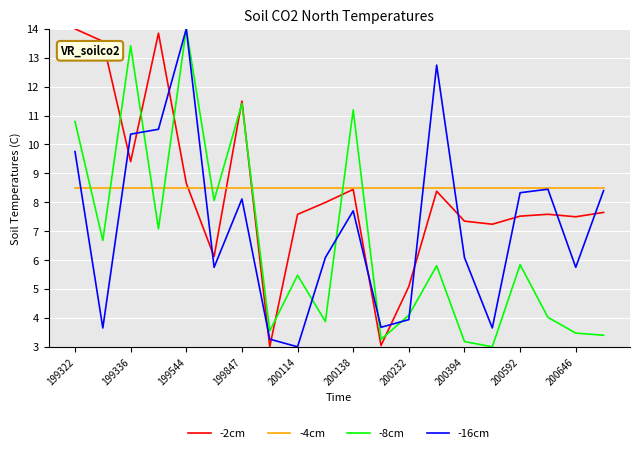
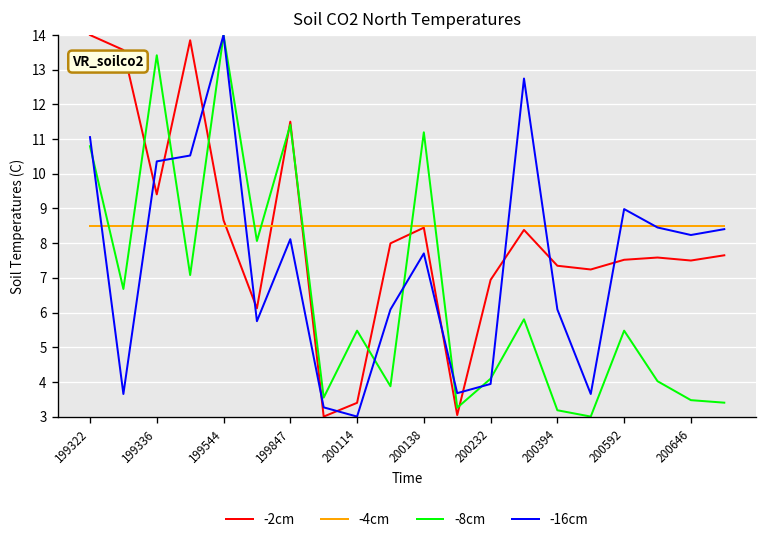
-16cm, 199322: 9.8 -> 11.1
-2cm, 200114: 7.6 -> 3.4
-2cm, 200232: 5.1 -> 6.9
-8cm, 200592: 5.8 -> 5.5
-16cm, 200592: 8.3 -> 9.0
-16cm, 200646: 5.8 -> 8.2
